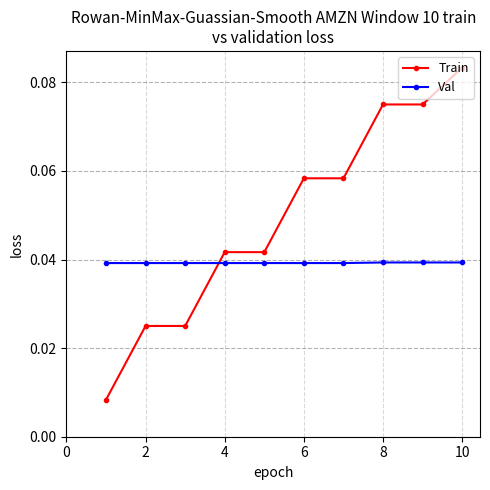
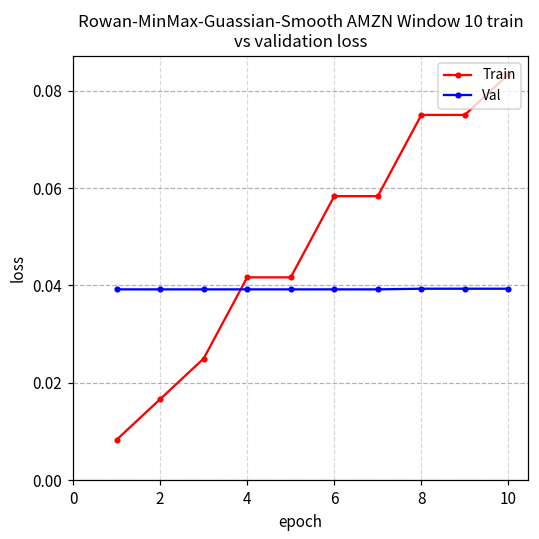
Train, 2: 0.025 -> 0.017
